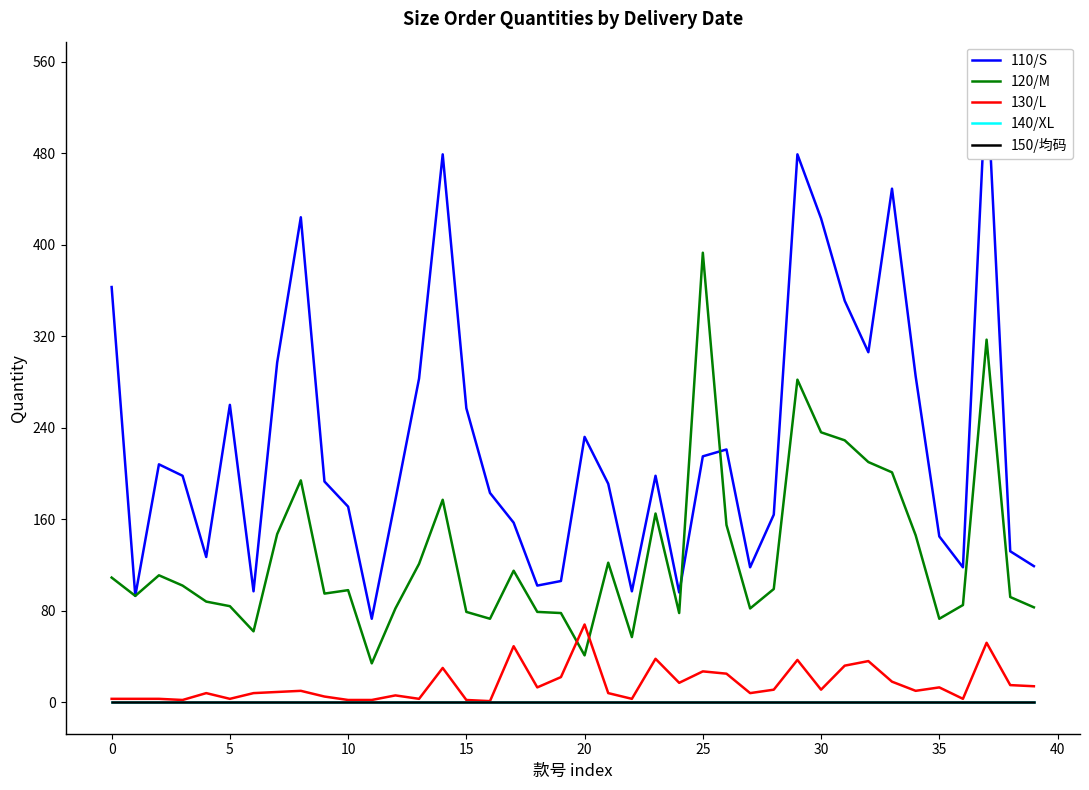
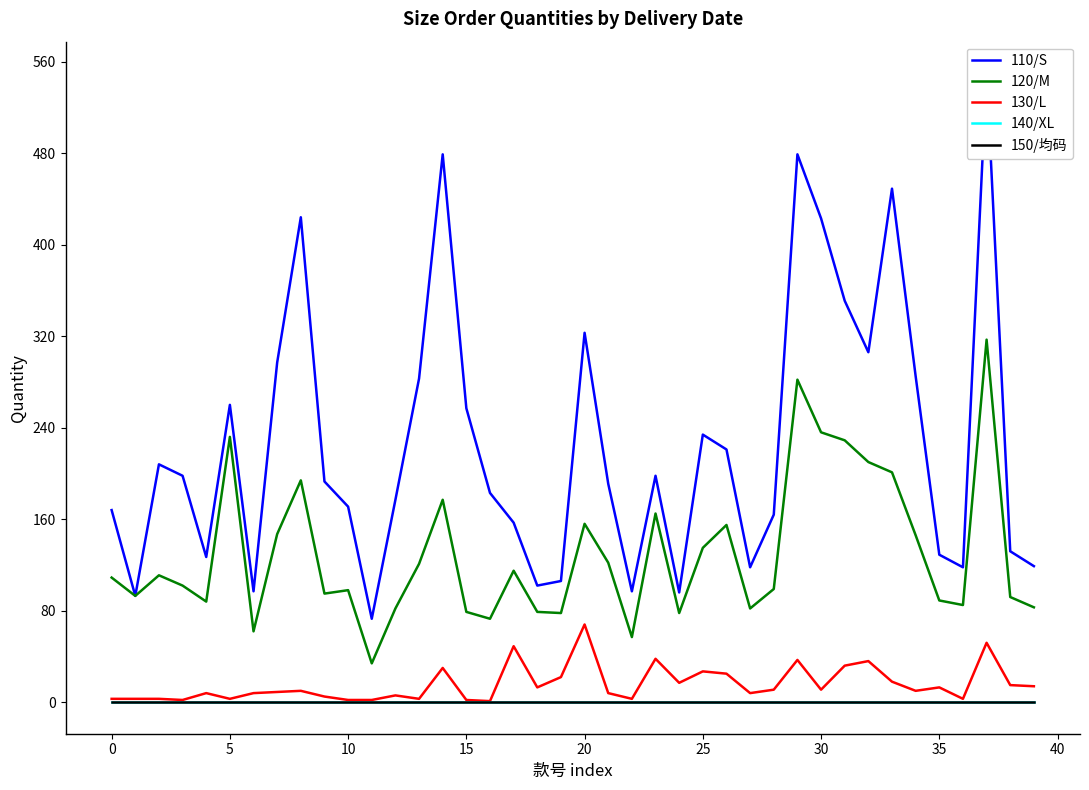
110/S, 0: 363 -> 168
120/M, 5: 84 -> 232
110/S, 20: 232 -> 323
120/M, 20: 41 -> 156
110/S, 25: 215 -> 234
120/M, 25: 393 -> 135
110/S, 35: 145 -> 129
120/M, 35: 73 -> 89
